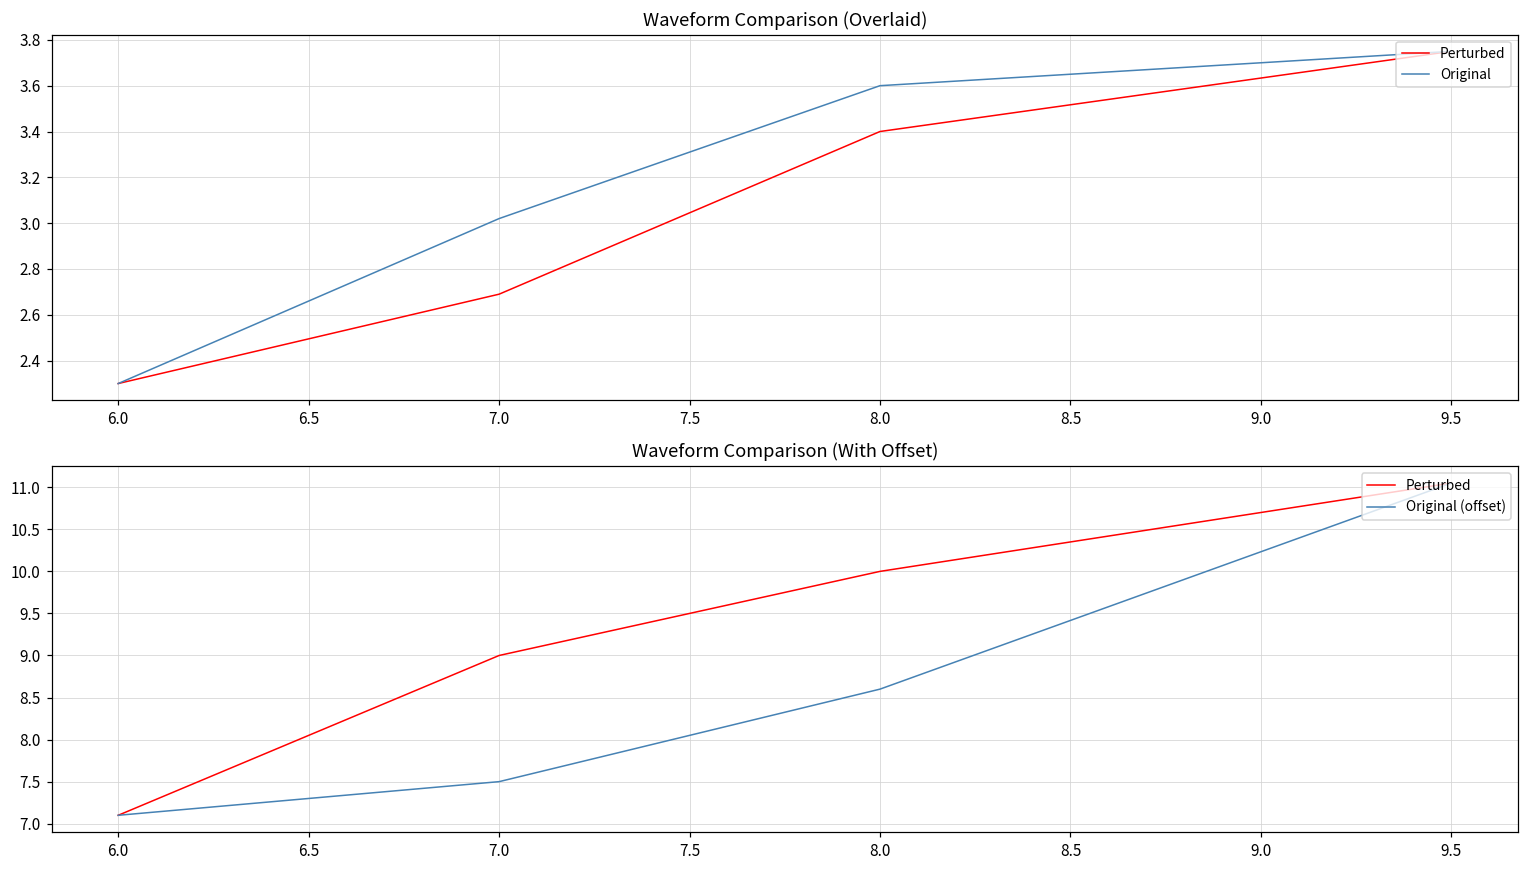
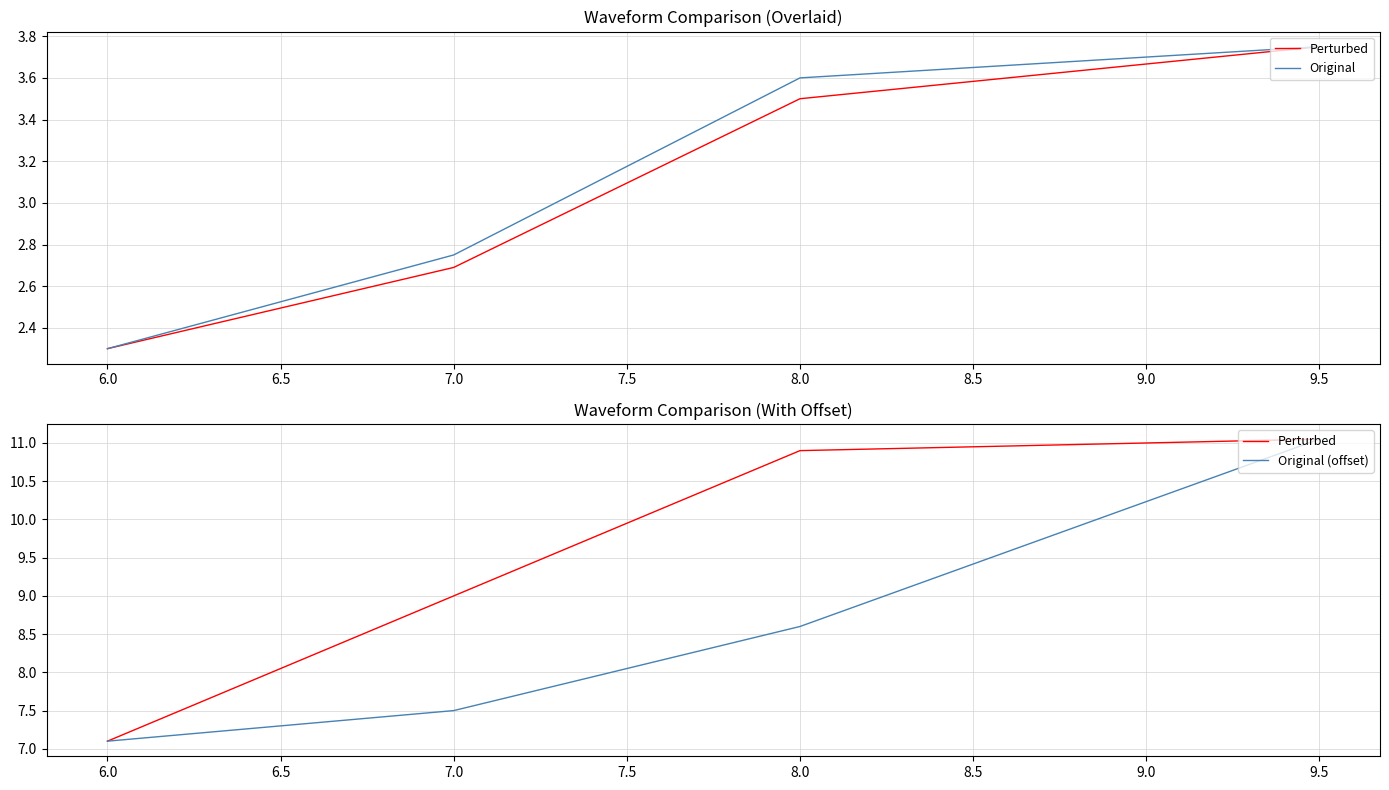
Waveform Comparison (Overlaid), Original, 7.0: 3.02 -> 2.75
Waveform Comparison (Overlaid), Perturbed, 8.0: 3.4 -> 3.5
Waveform Comparison (With Offset), Perturbed, 8.0: 10.0 -> 10.9
